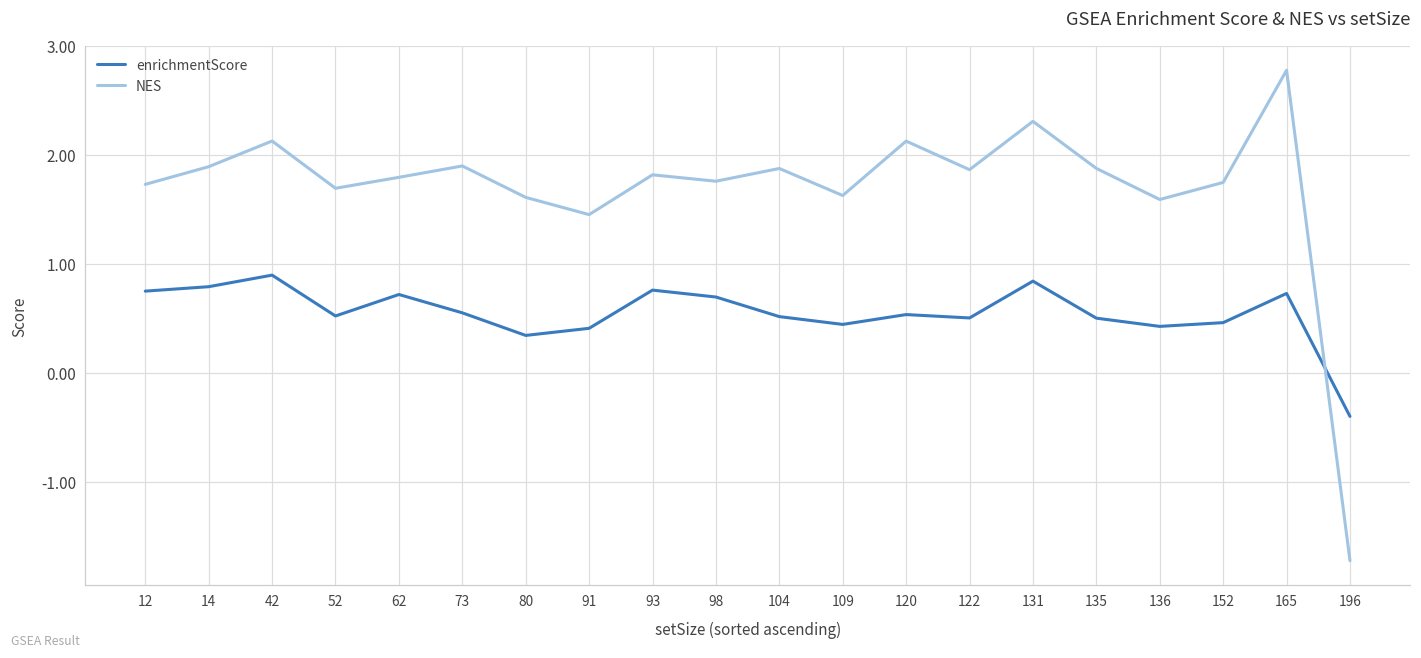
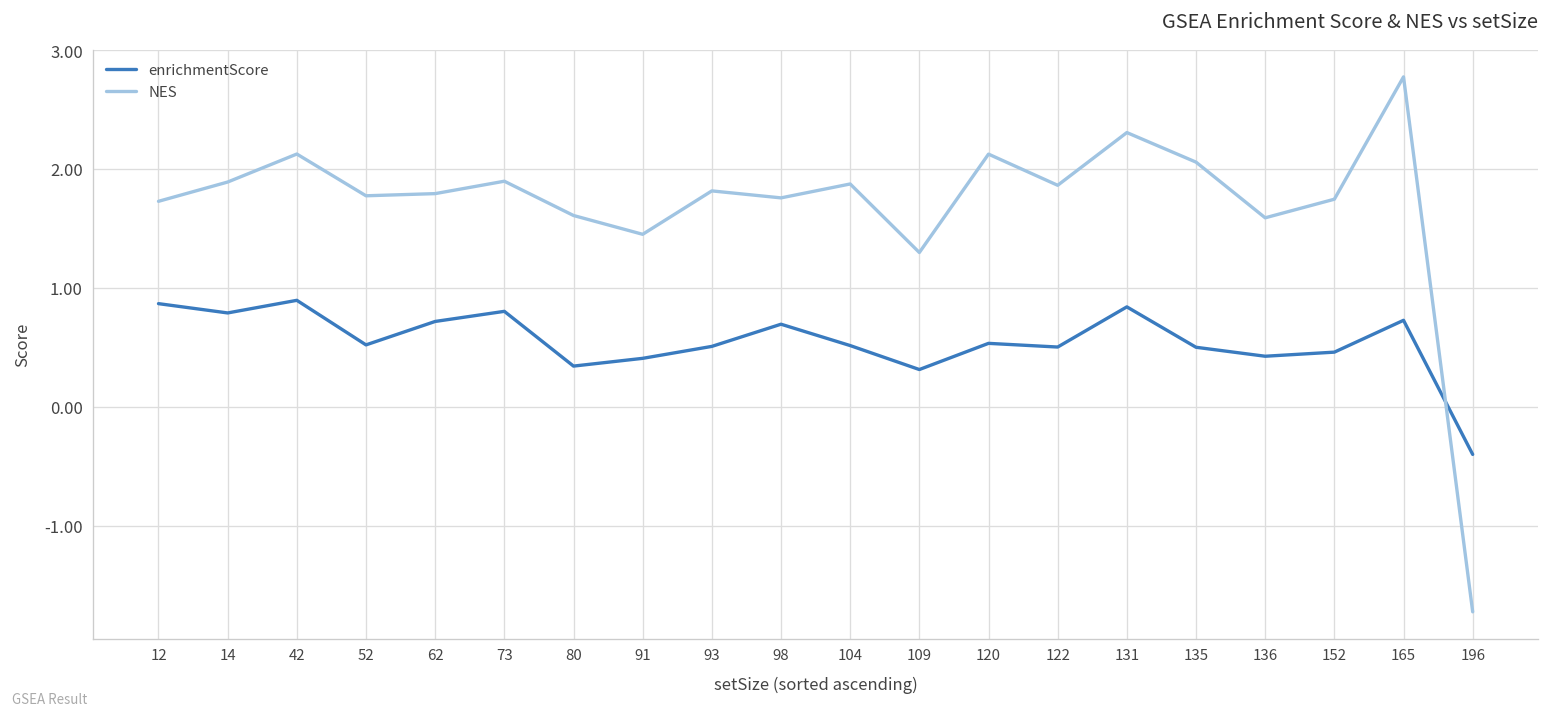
enrichmentScore, 12: 0.7 -> 0.9
NES, 52: 1.7 -> 1.8
enrichmentScore, 73: 0.6 -> 0.8
enrichmentScore, 93: 0.8 -> 0.5
enrichmentScore, 109: 0.4 -> 0.3
NES, 109: 1.6 -> 1.3
NES, 135: 1.9 -> 2.1
